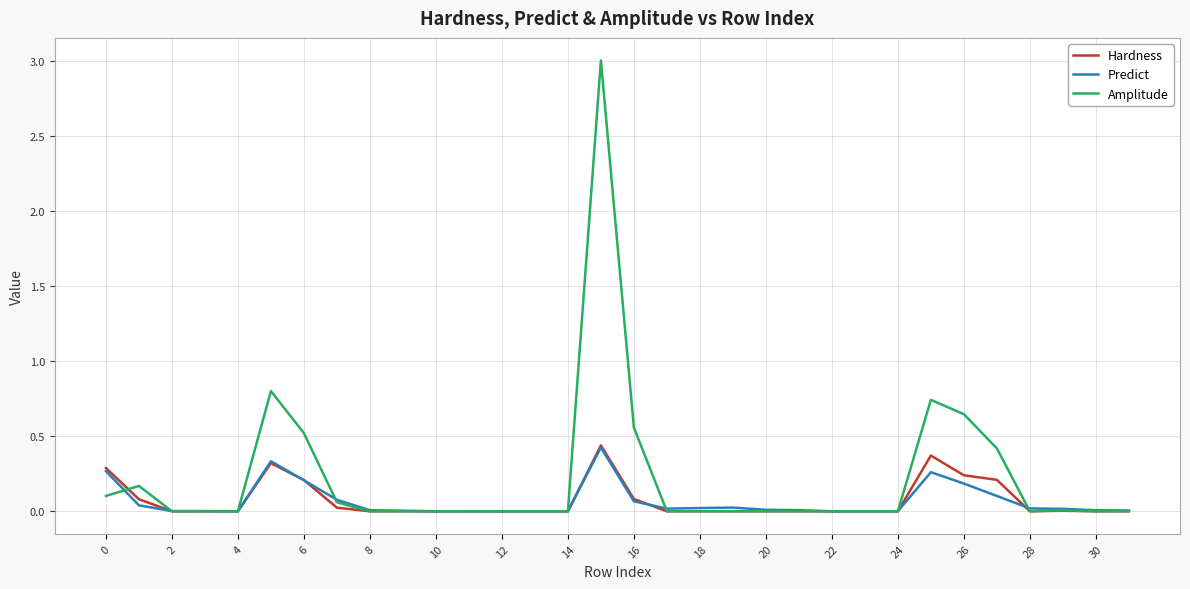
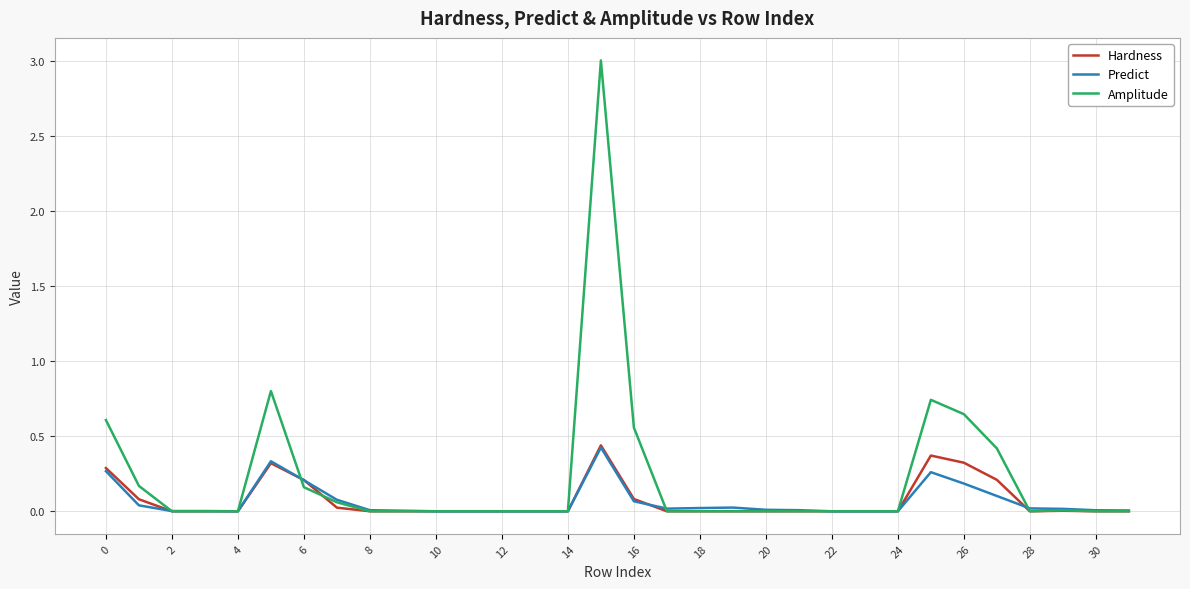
Amplitude, 0: 0.10 -> 0.61
Amplitude, 6: 0.52 -> 0.16
Hardness, 26: 0.24 -> 0.32
